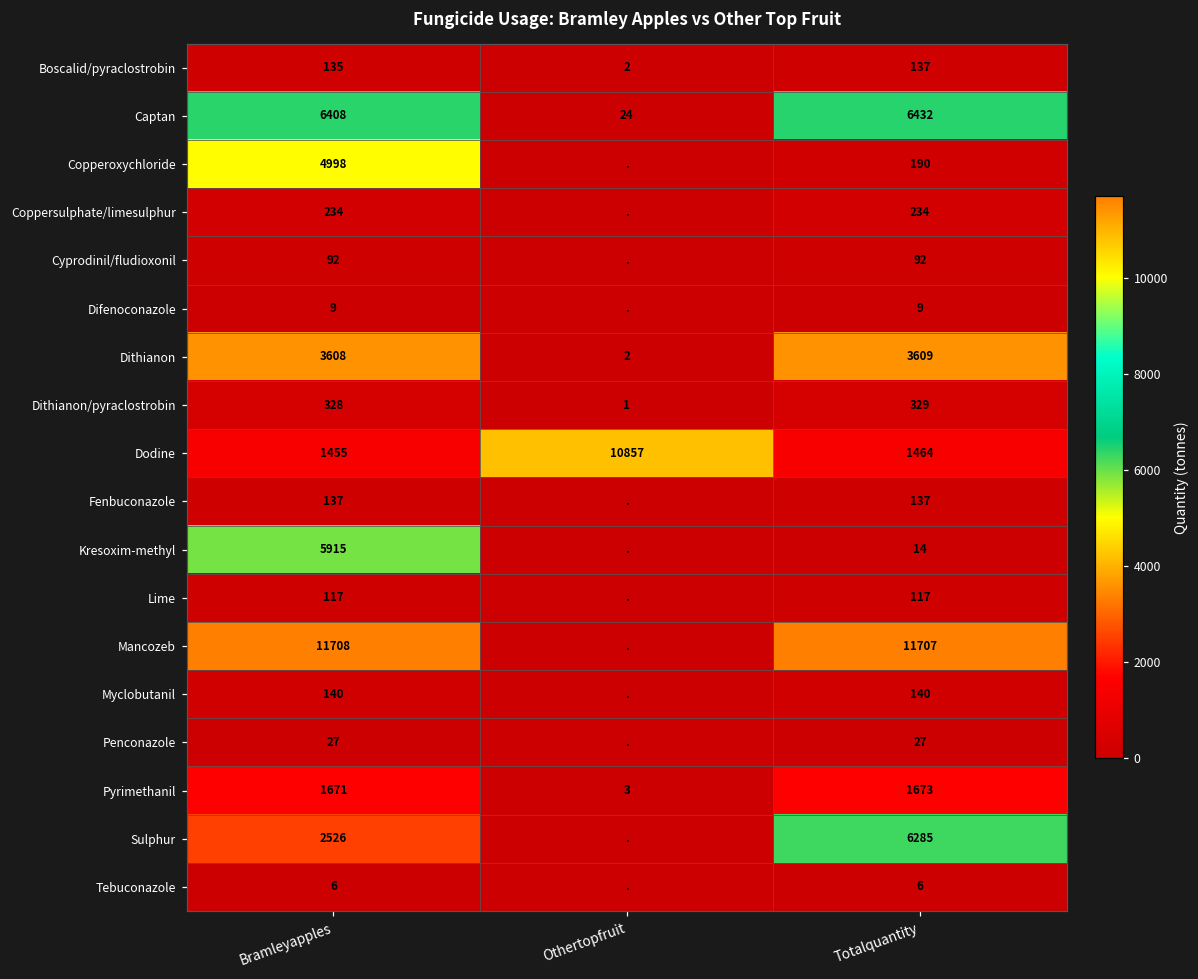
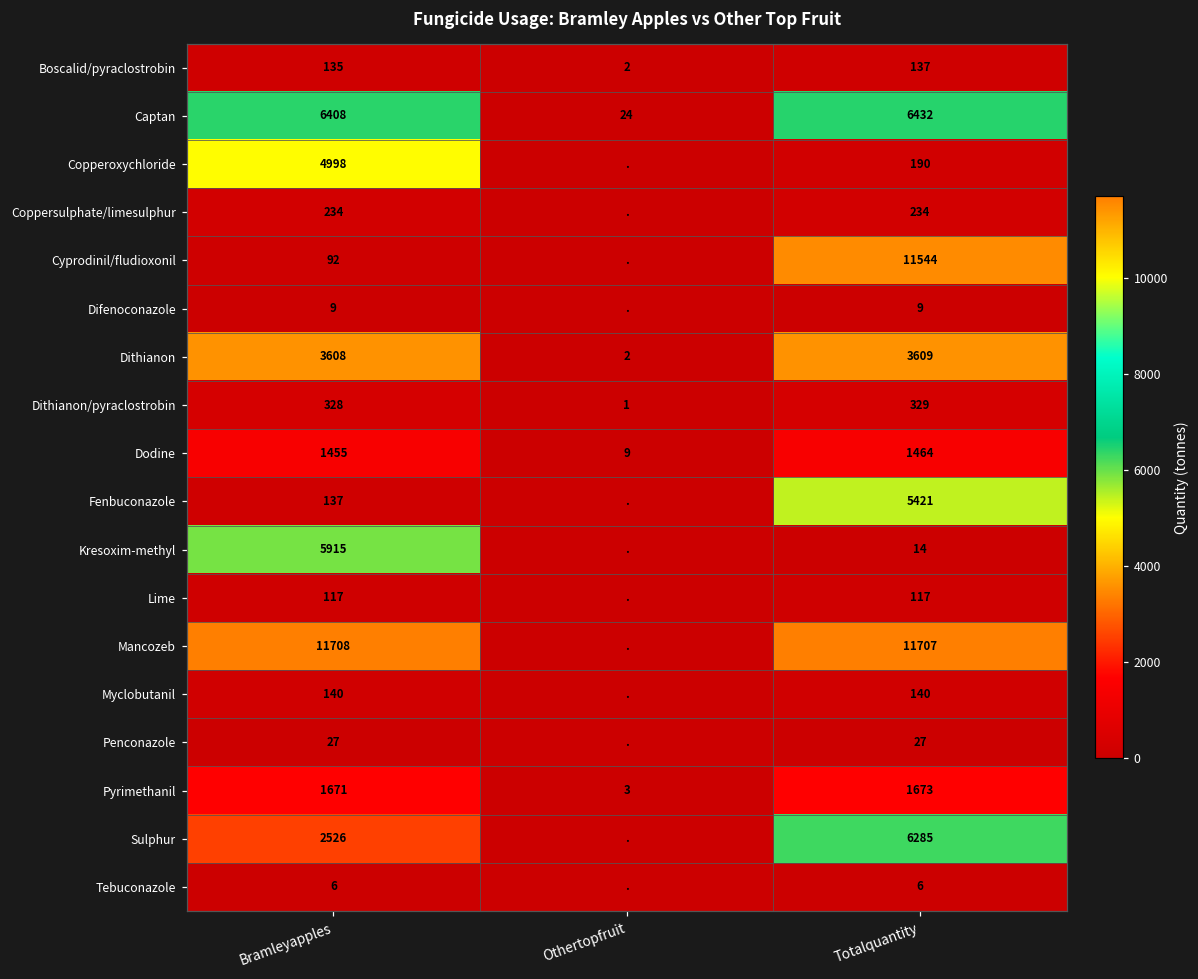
Cyprodinil/fludioxonil, Totalquantity: 92 -> 11544
Dodine, Othertopfruit: 10857 -> 9
Fenbuconazole, Totalquantity: 137 -> 5421
